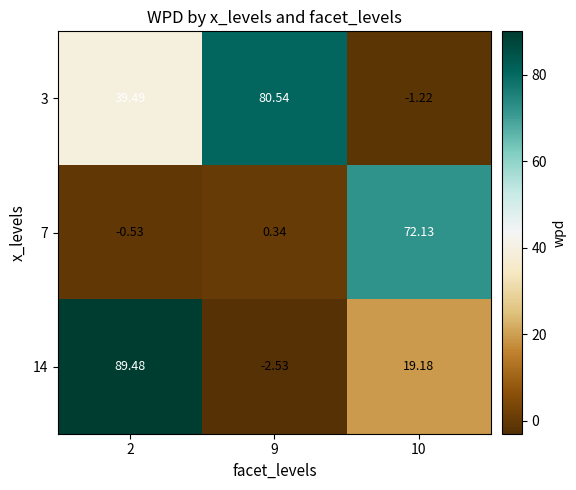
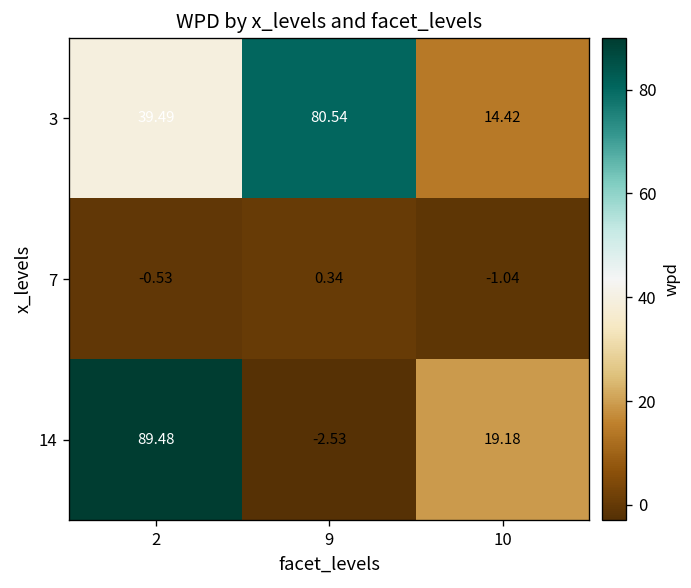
3, 10: -1.22 -> 14.42
7, 10: 72.13 -> -1.04
